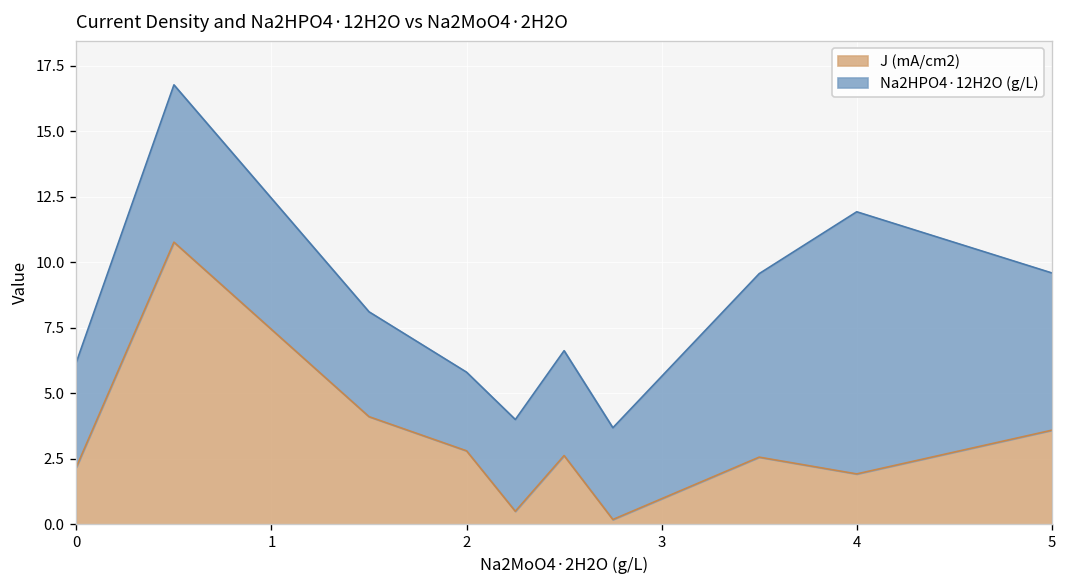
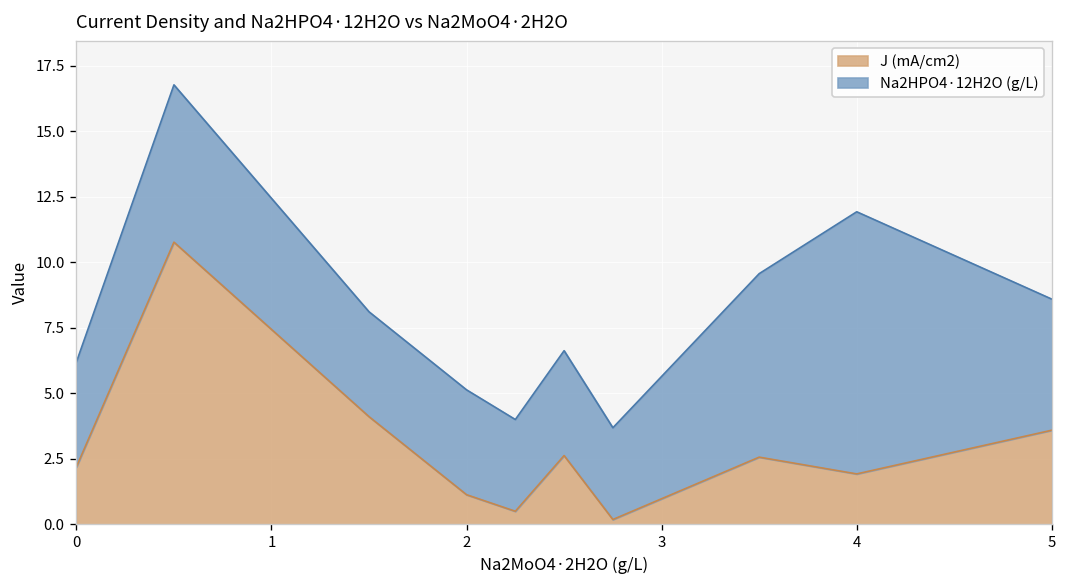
J (mA/cm2), 2: 2.8 -> 1.1
Na2HPO4·12H2O (g/L), 2: 3 -> 4
Na2HPO4·12H2O (g/L), 5: 6 -> 5
